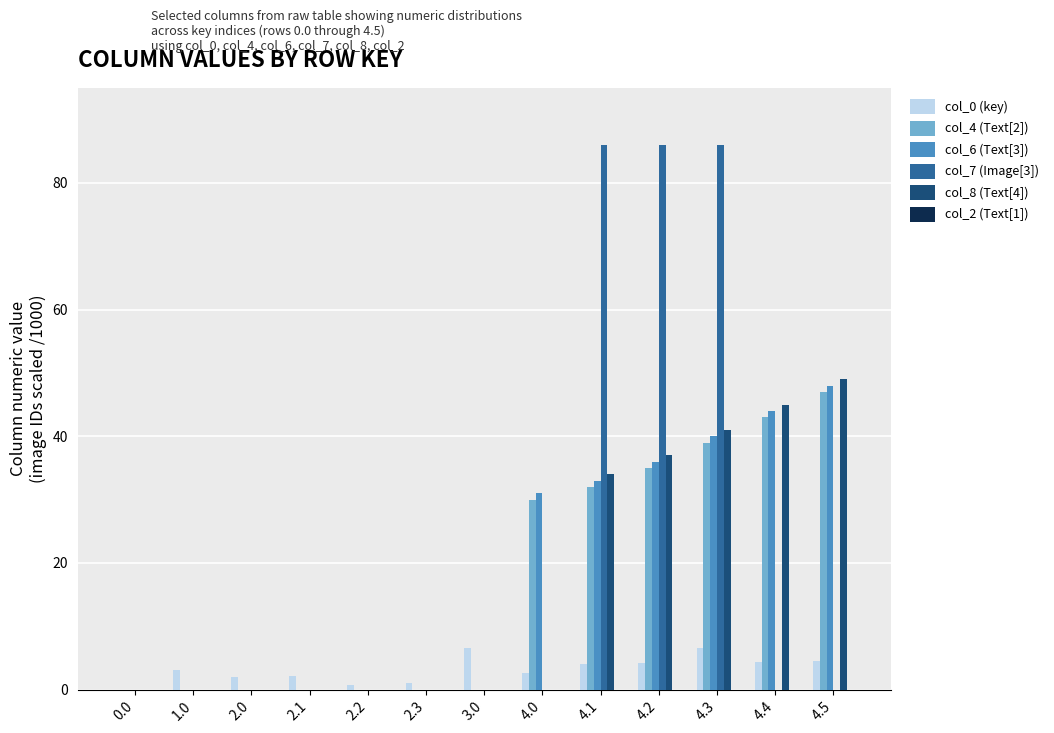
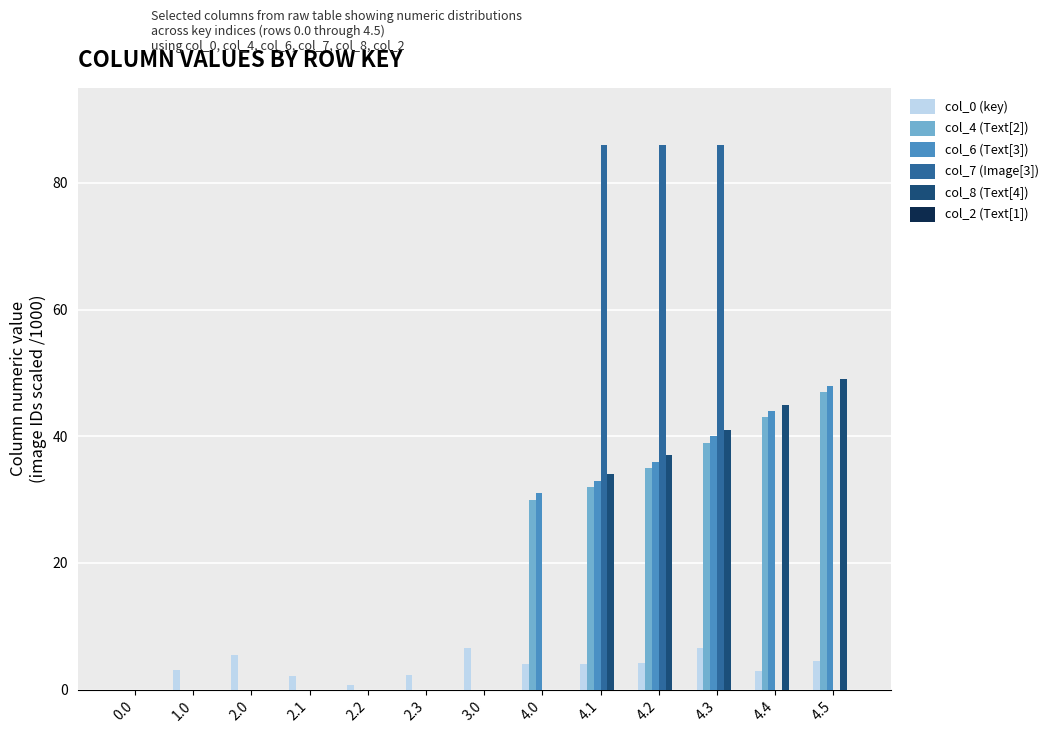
col_0 (key), 2.0: 2 -> 5
col_0 (key), 2.3: 1 -> 2
col_0 (key), 4.0: 3 -> 4
col_0 (key), 4.4: 4 -> 3
